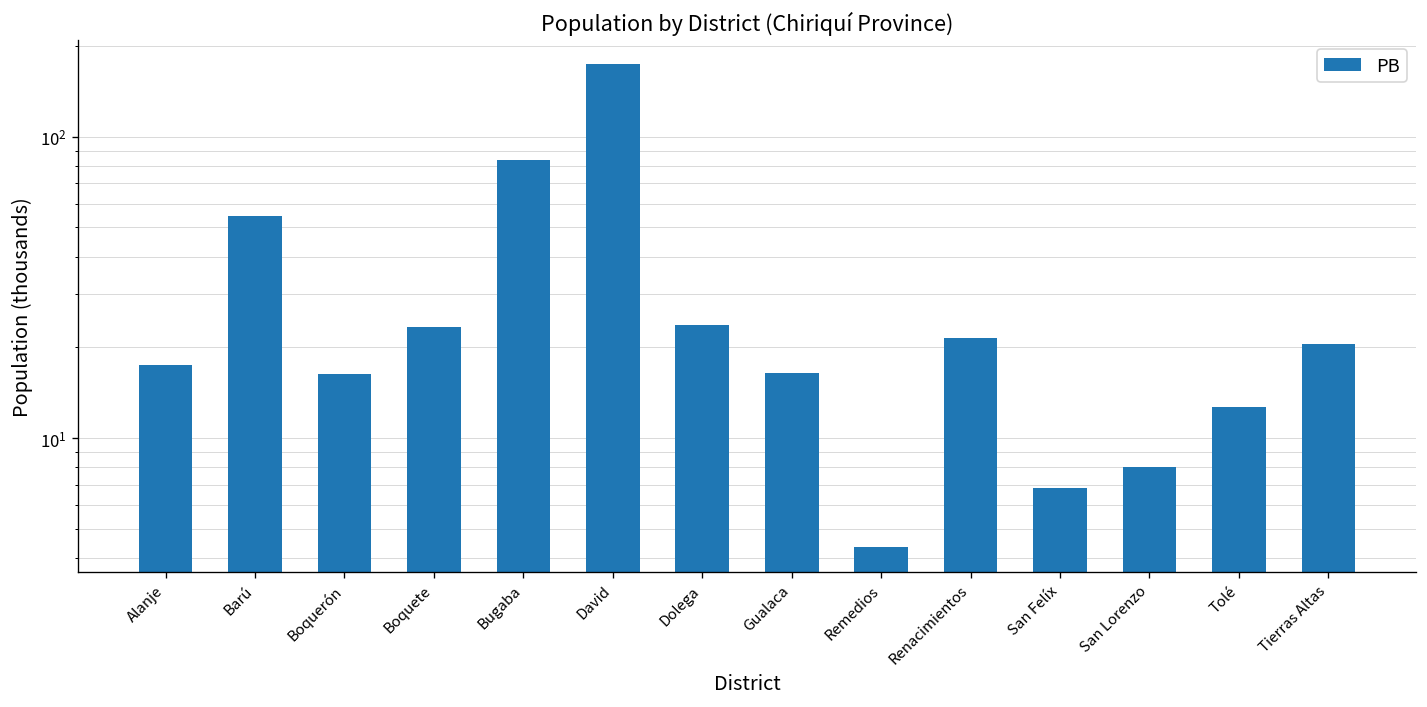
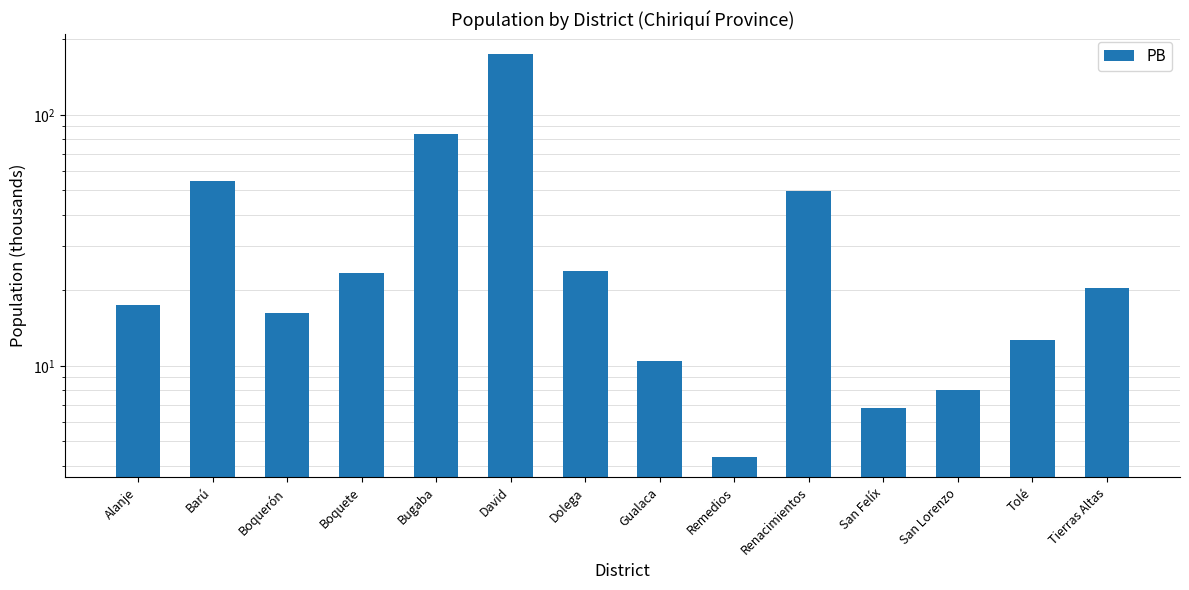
Gualaca: 16 -> 10.4
Renacimientos: 21 -> 50
